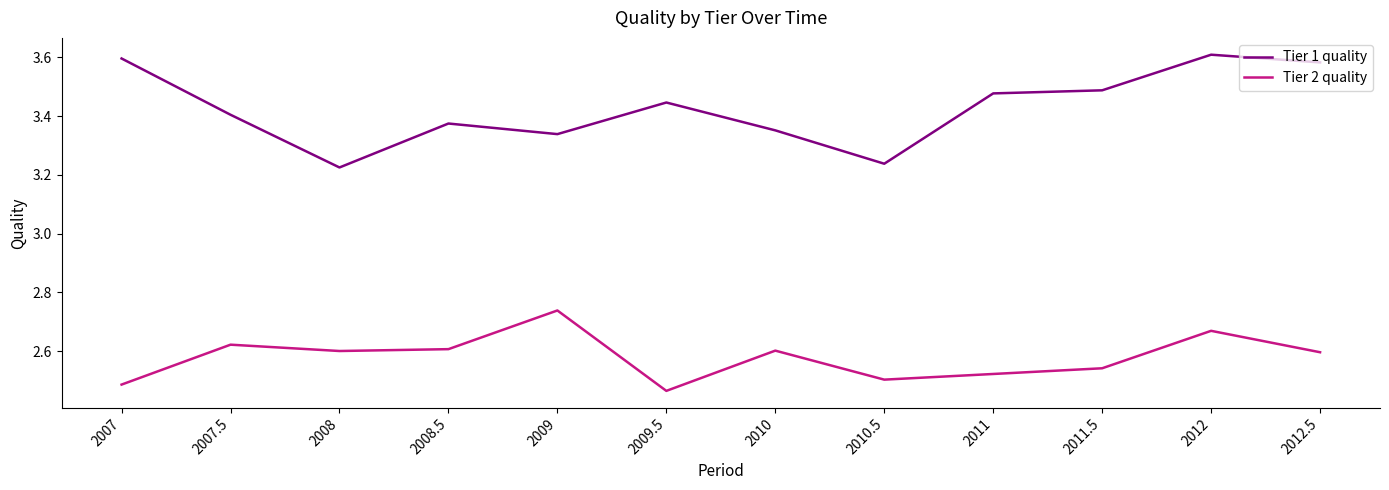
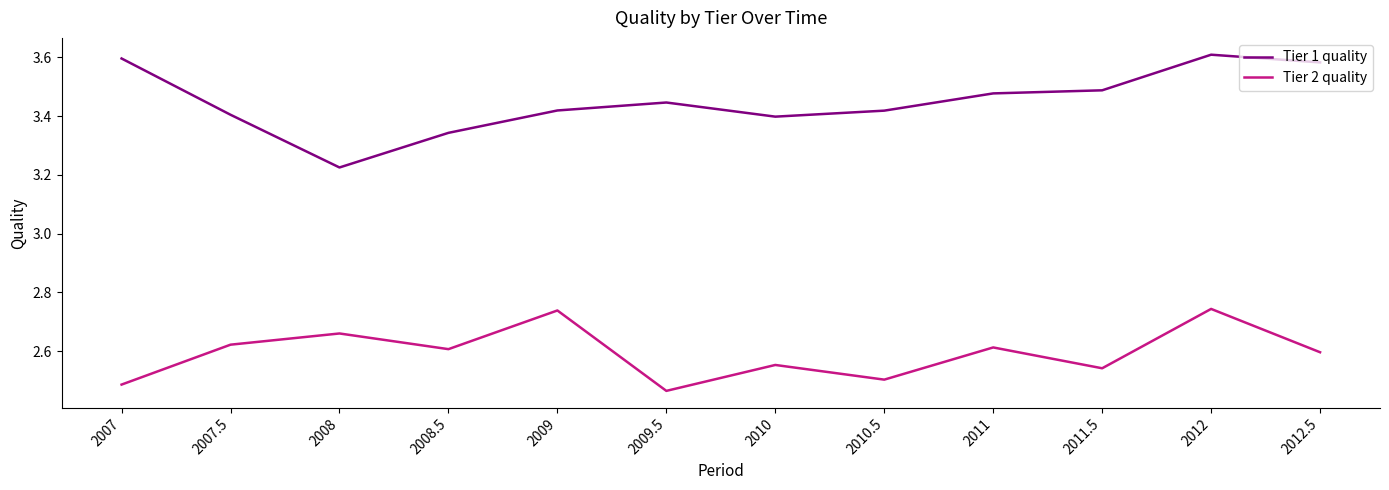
Tier 2 quality, 2008: 2.60 -> 2.66
Tier 1 quality, 2008.5: 3.37 -> 3.34
Tier 1 quality, 2009: 3.34 -> 3.42
Tier 1 quality, 2010: 3.35 -> 3.40
Tier 2 quality, 2010: 2.60 -> 2.55
Tier 1 quality, 2010.5: 3.24 -> 3.42
Tier 2 quality, 2011: 2.52 -> 2.61
Tier 2 quality, 2012: 2.67 -> 2.74
